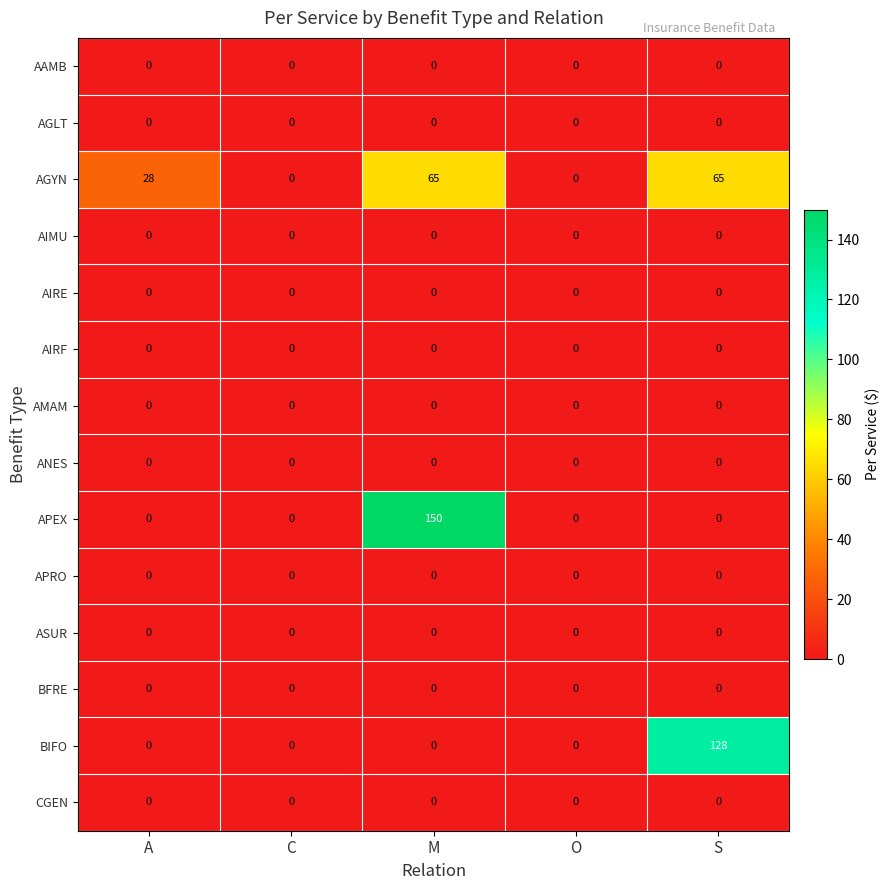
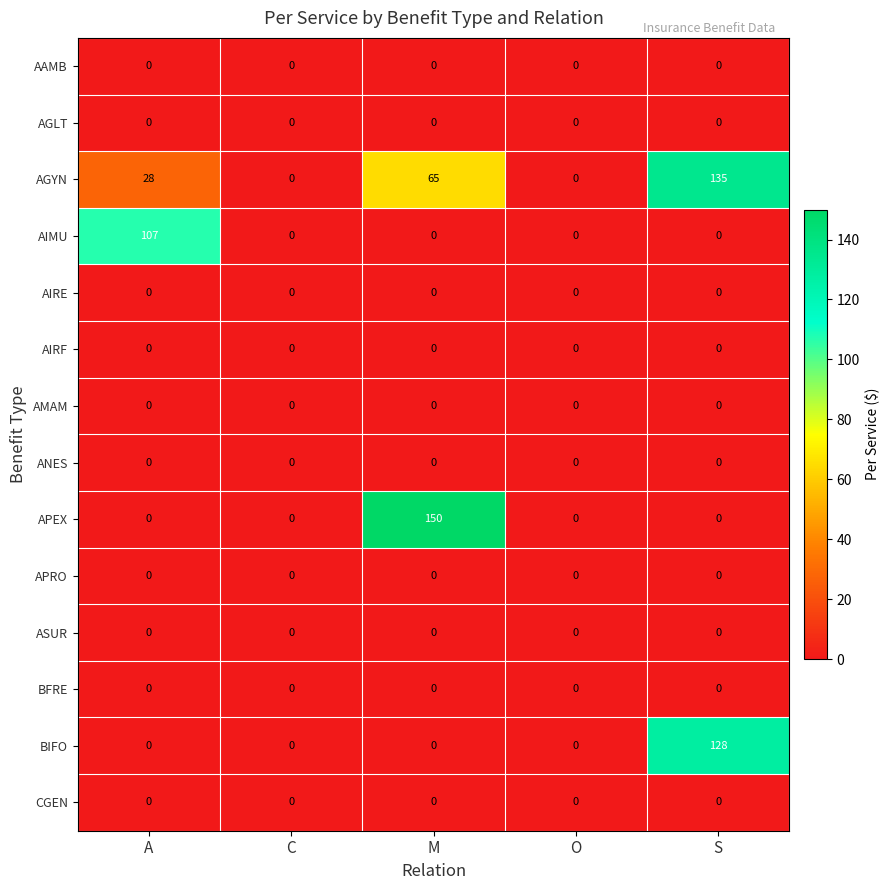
AGYN, S: 65 -> 135
AIMU, A: 0 -> 107
